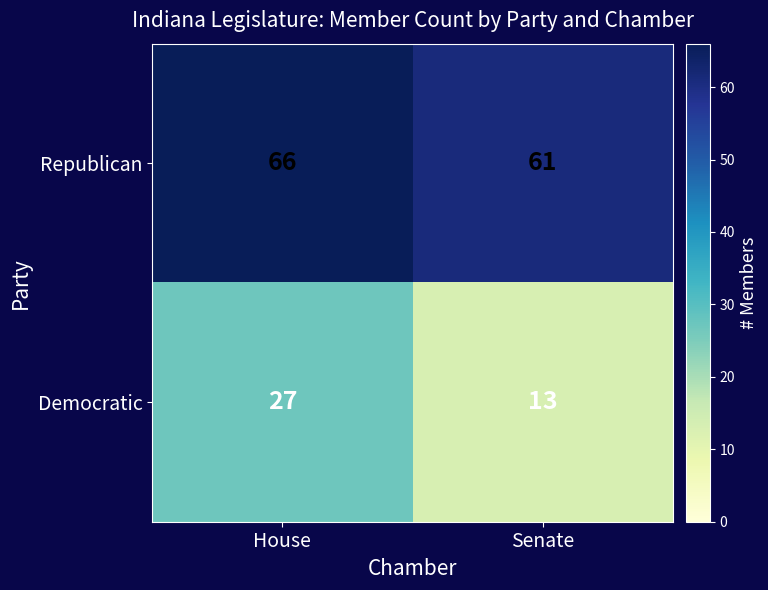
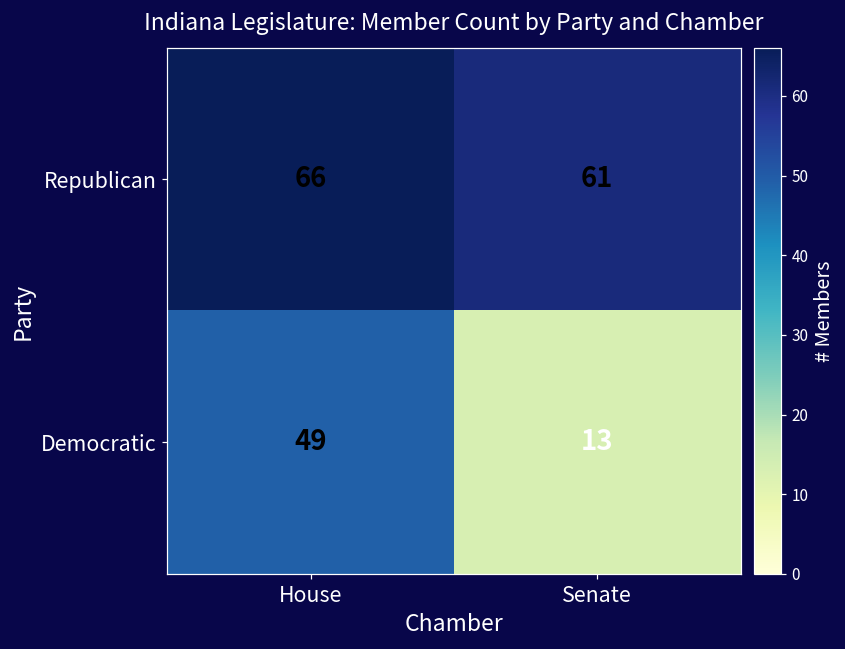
Democratic, House: 27 -> 49
